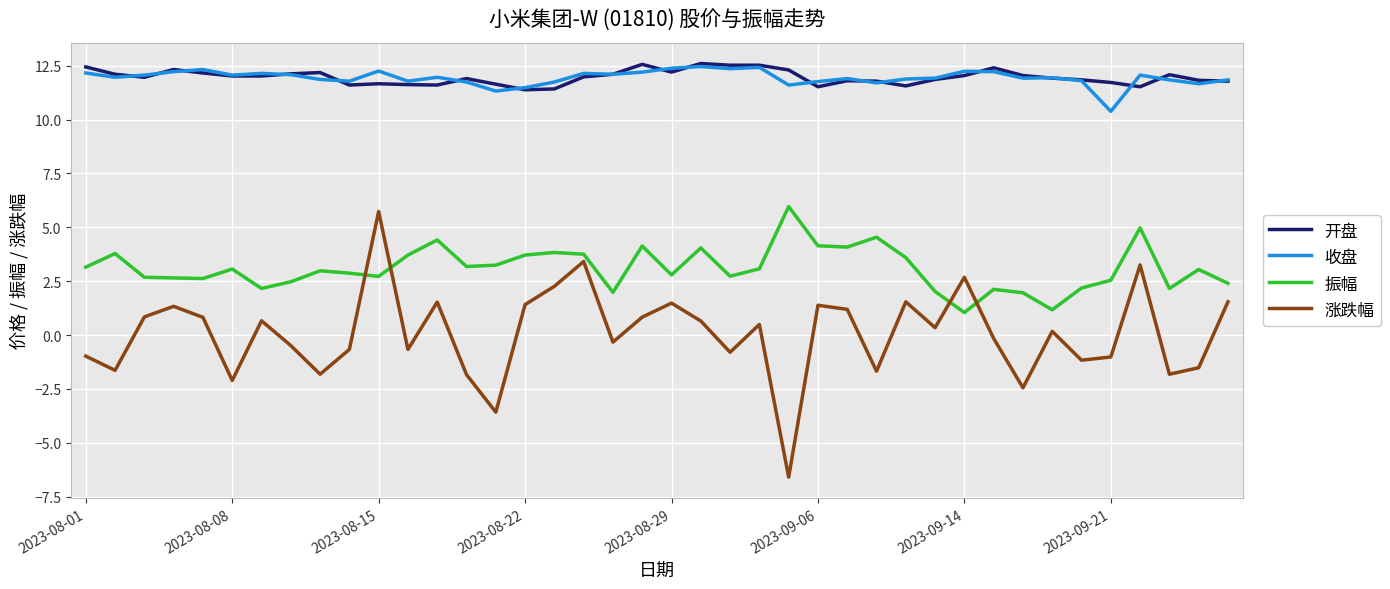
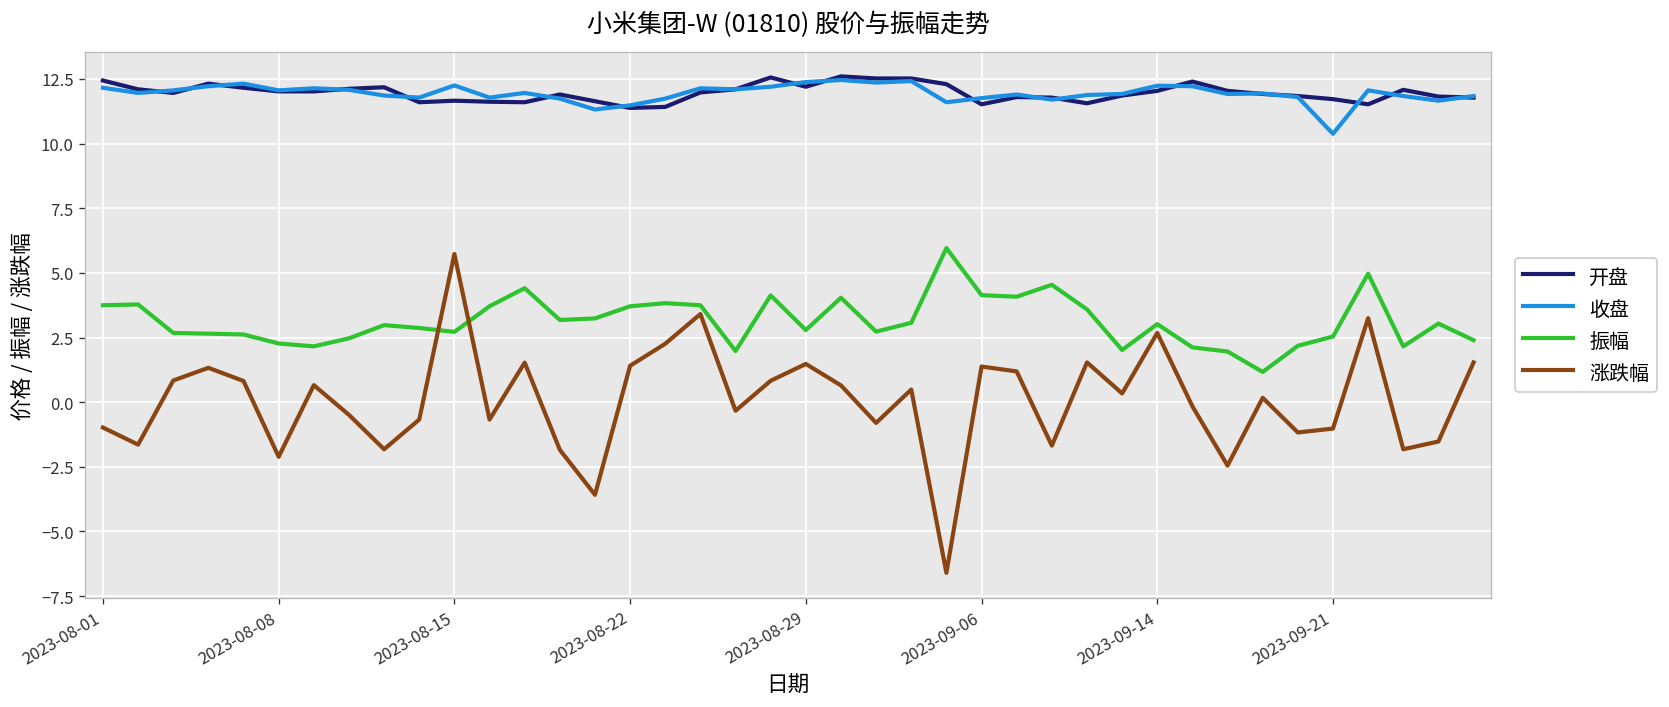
振幅, 2023-08-01: 3.2 -> 3.8
振幅, 2023-08-08: 3.1 -> 2.3
振幅, 2023-09-14: 1.0 -> 3.0
